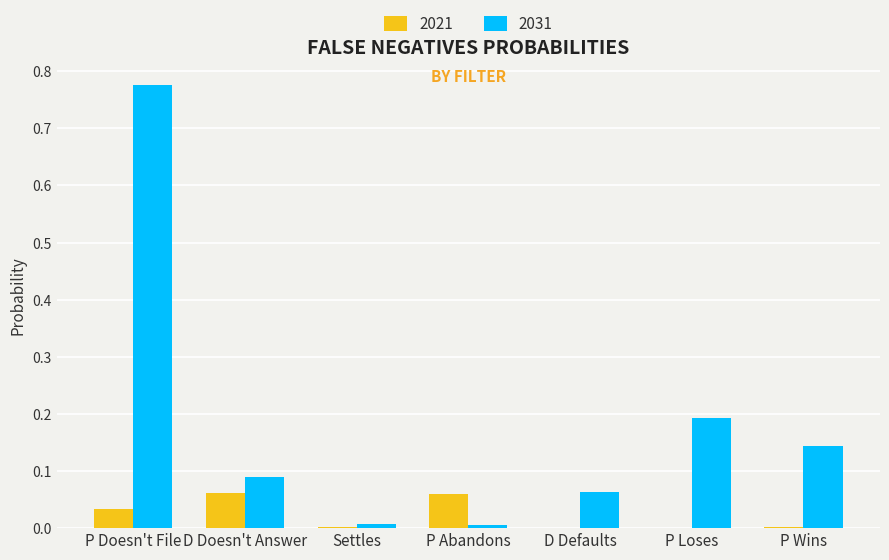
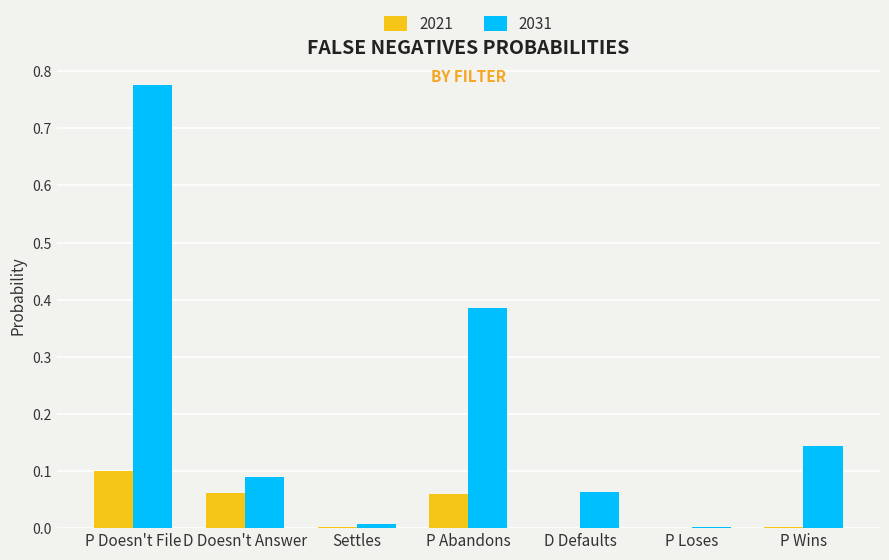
2021, P Doesn't File: 0.03 -> 0.10
2031, P Abandons: 0.01 -> 0.39
2031, P Loses: 0.19 -> 0.00
